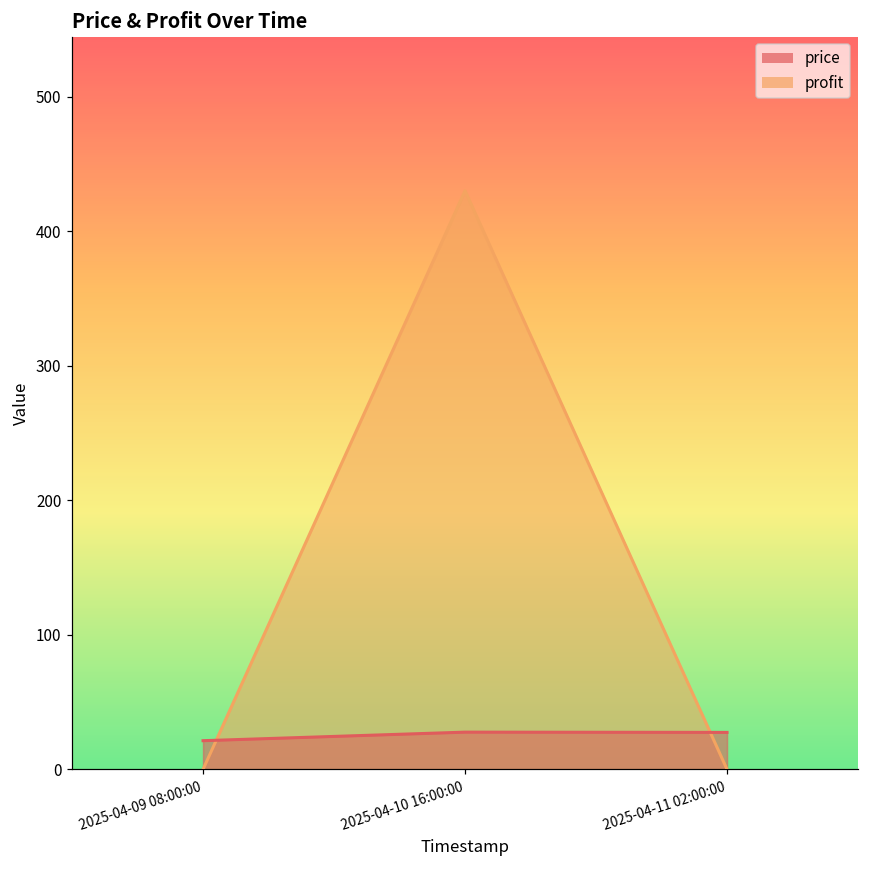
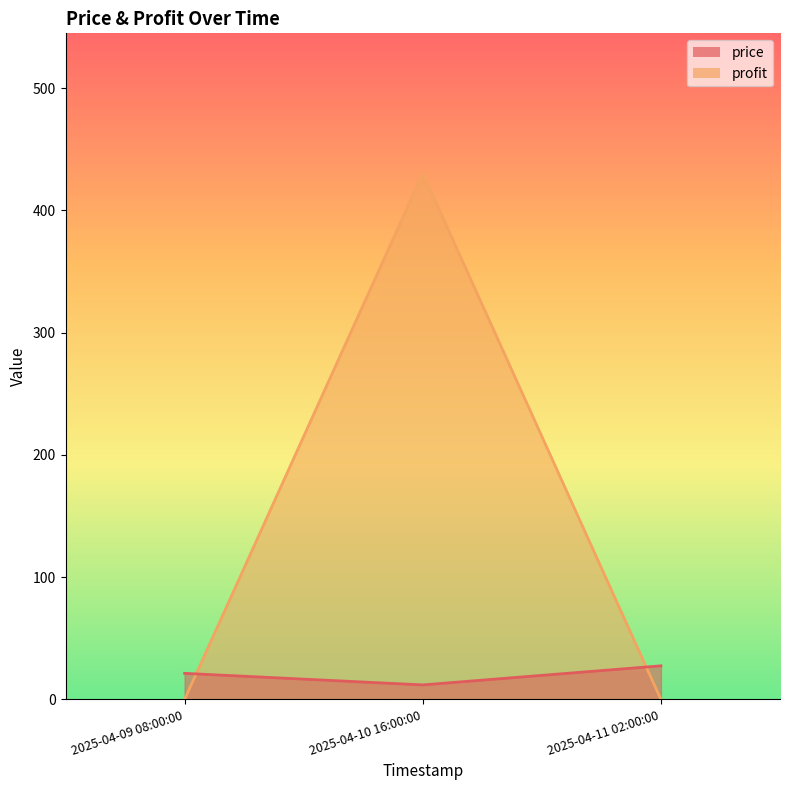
price, 2025-04-10 16:00:00: 28 -> 12
